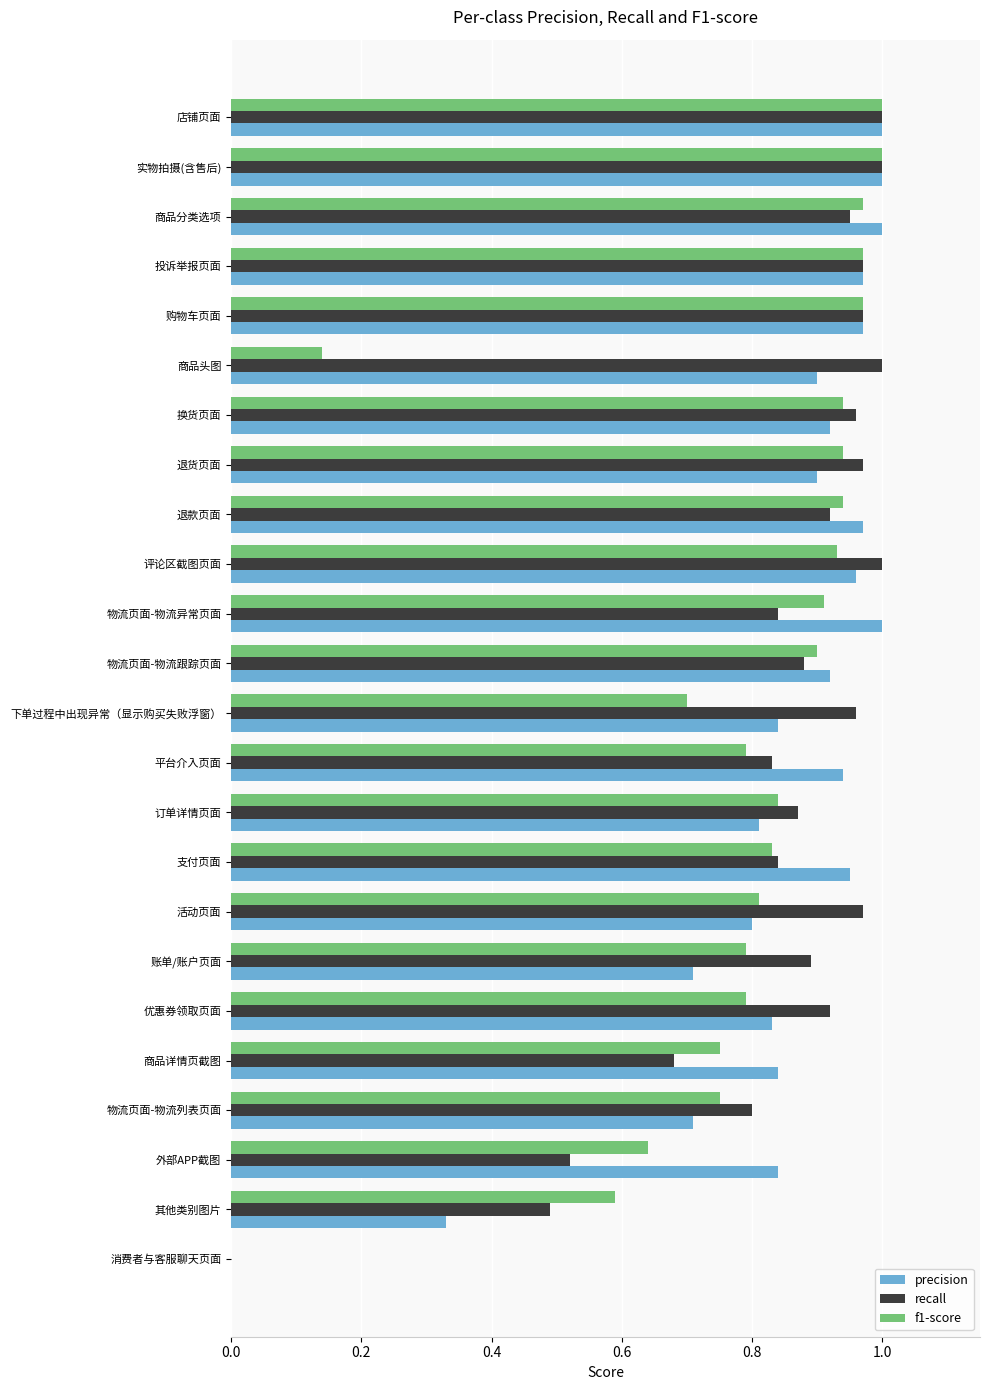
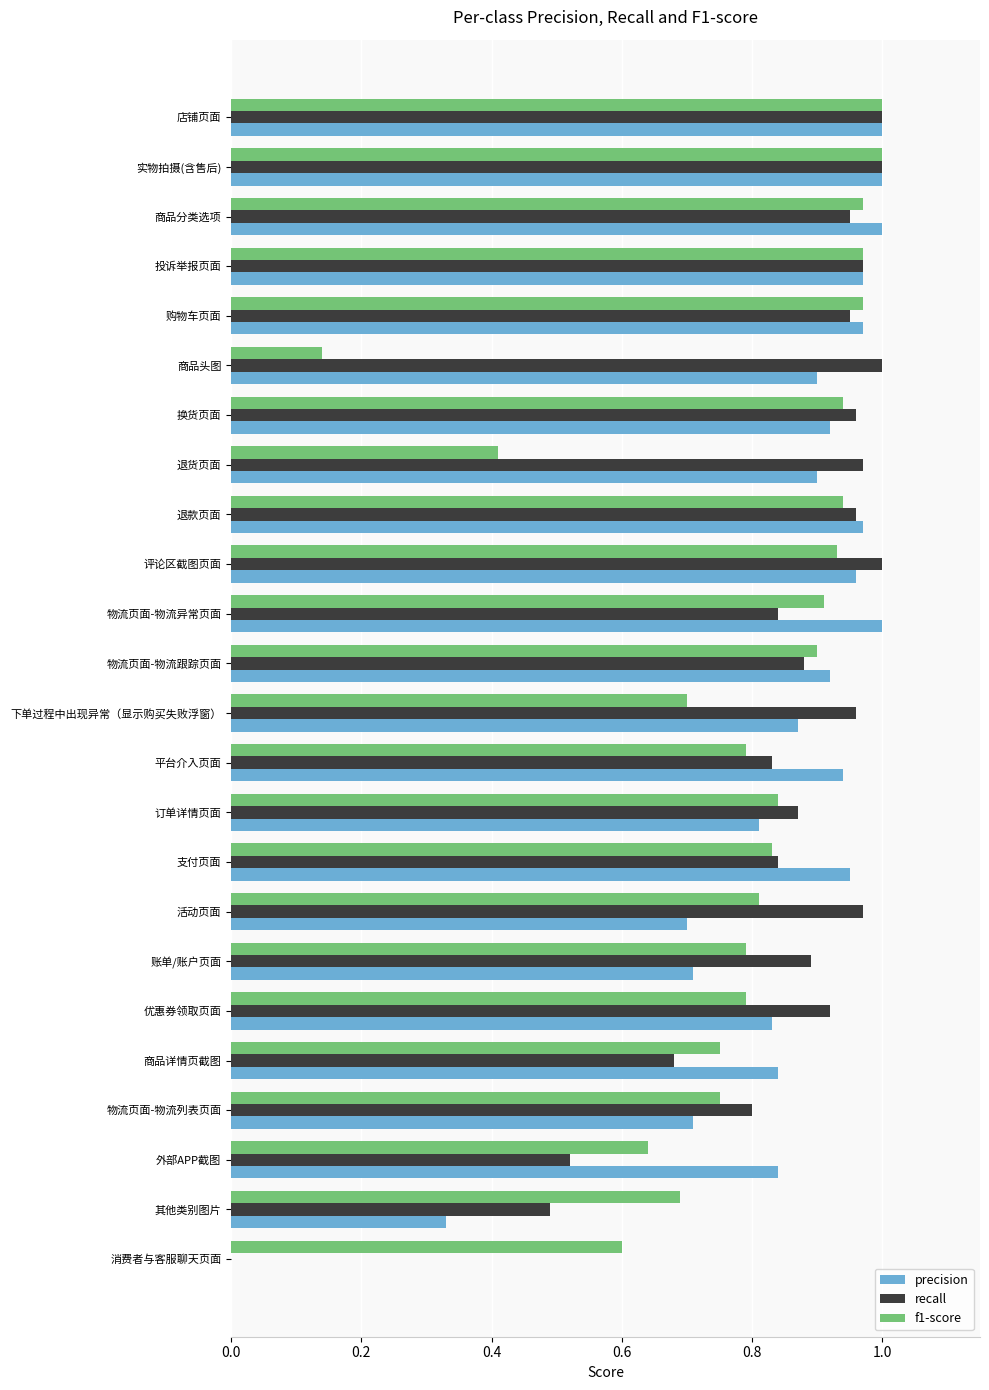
recall, 购物车页面: 0.97 -> 0.95
f1-score, 退货页面: 0.94 -> 0.41
recall, 退款页面: 0.92 -> 0.96
precision, 下单过程中出现异常（显示购买失败浮窗）: 0.84 -> 0.87
precision, 活动页面: 0.8 -> 0.7
f1-score, 其他类别图片: 0.59 -> 0.69
f1-score, 消费者与客服聊天页面: 0.0 -> 0.6
